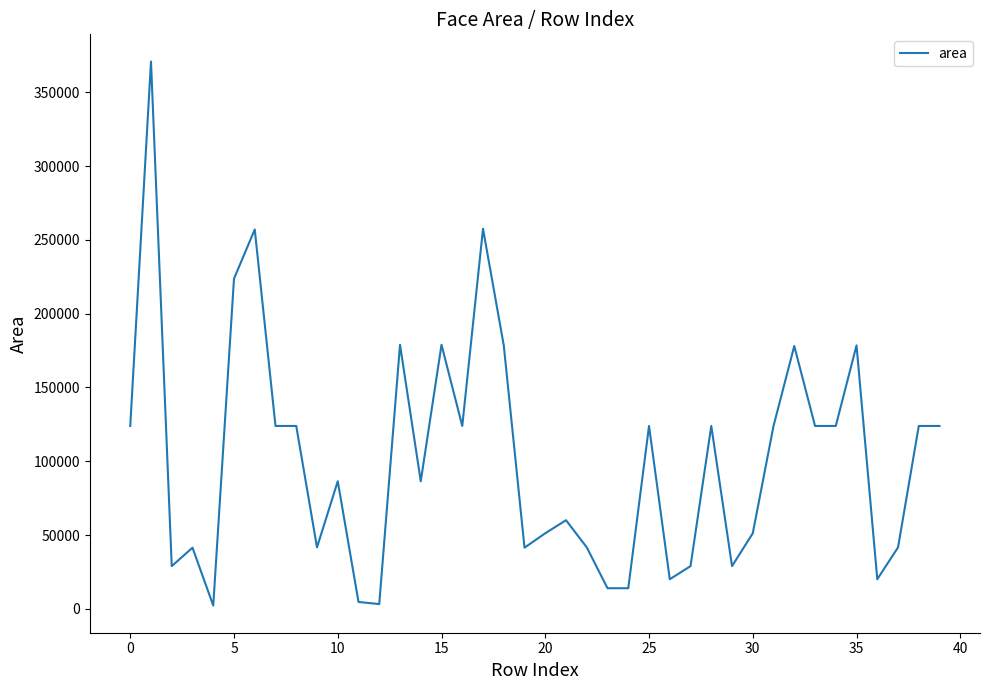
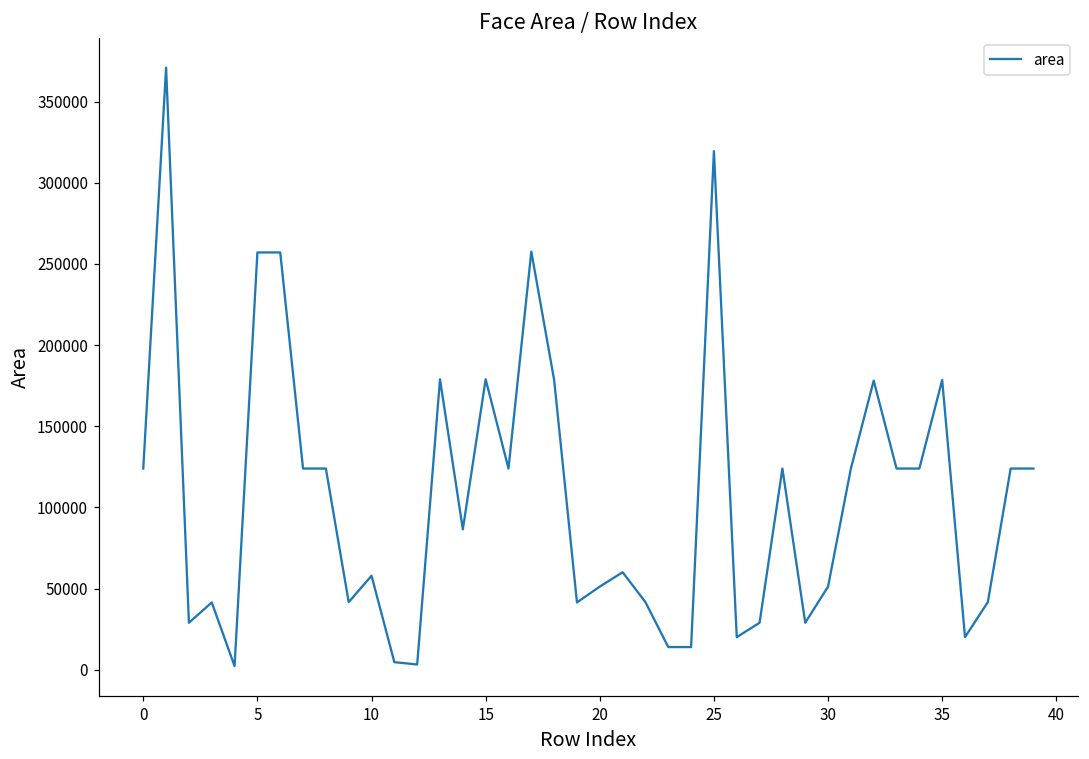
5: 224000 -> 257000
10: 86000 -> 58000
25: 124000 -> 319000
